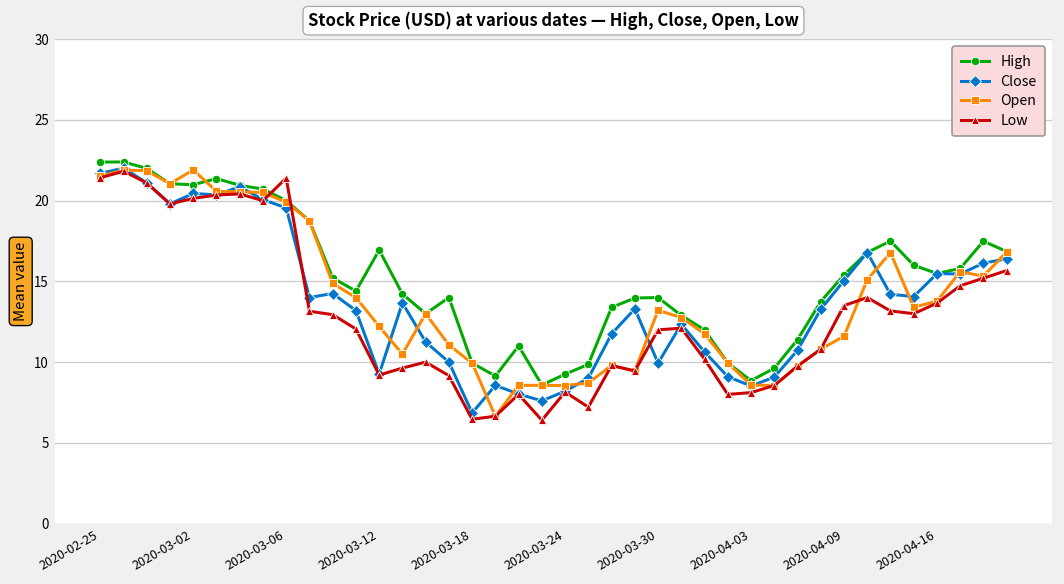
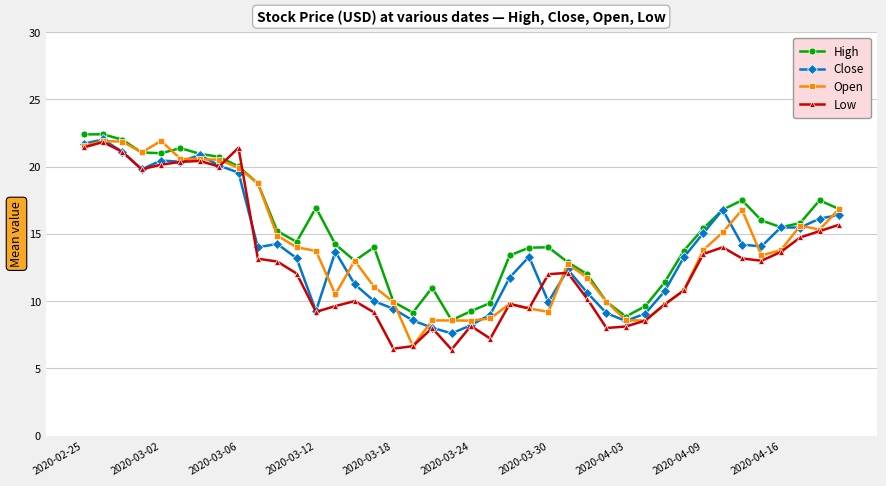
Open, 2020-03-12: 12.2 -> 13.7
Close, 2020-03-18: 6.9 -> 9.4
Open, 2020-03-30: 13.2 -> 9.2
Open, 2020-04-09: 11.6 -> 13.8
